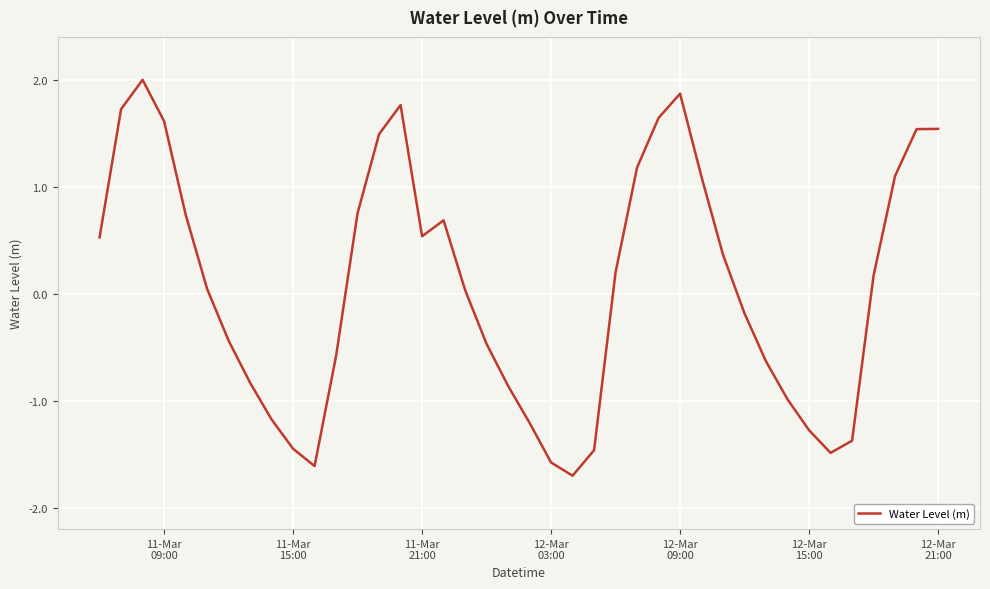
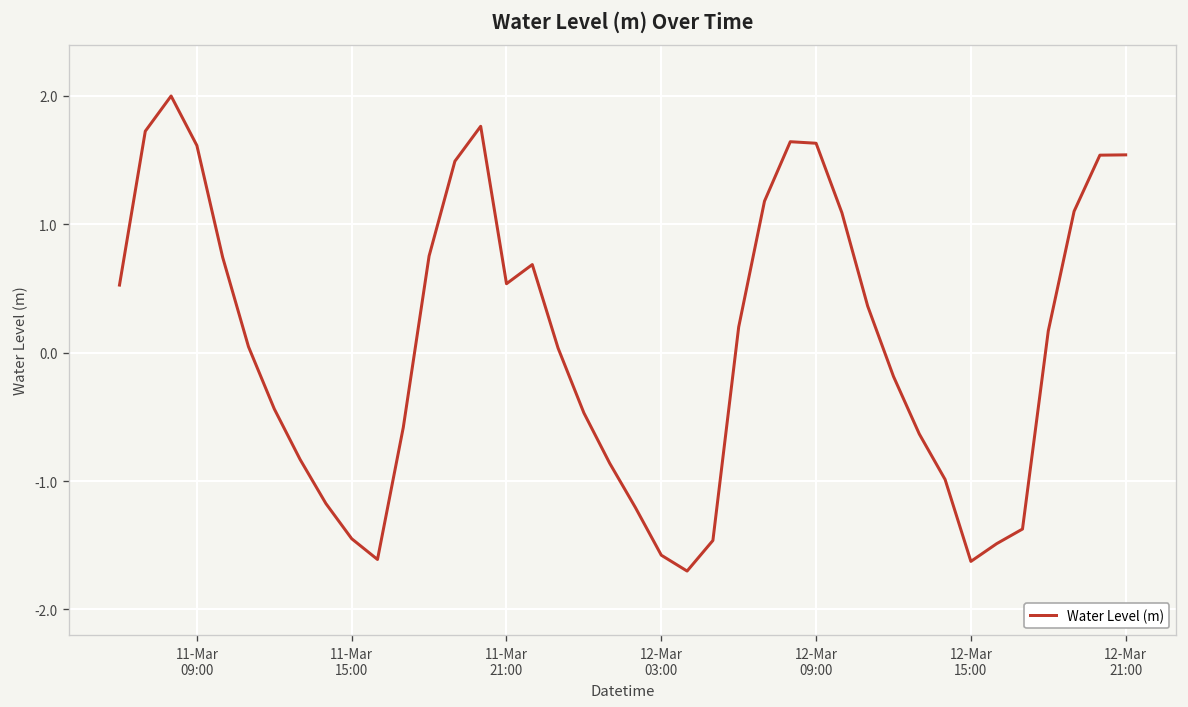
12-Mar 09:00: 1.87 -> 1.63
12-Mar 15:00: -1.28 -> -1.63
